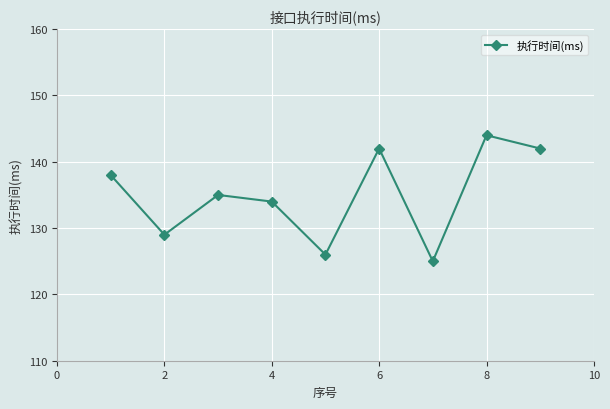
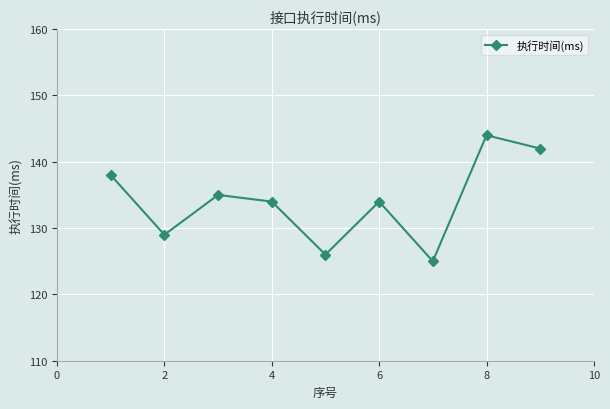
6: 142 -> 134
